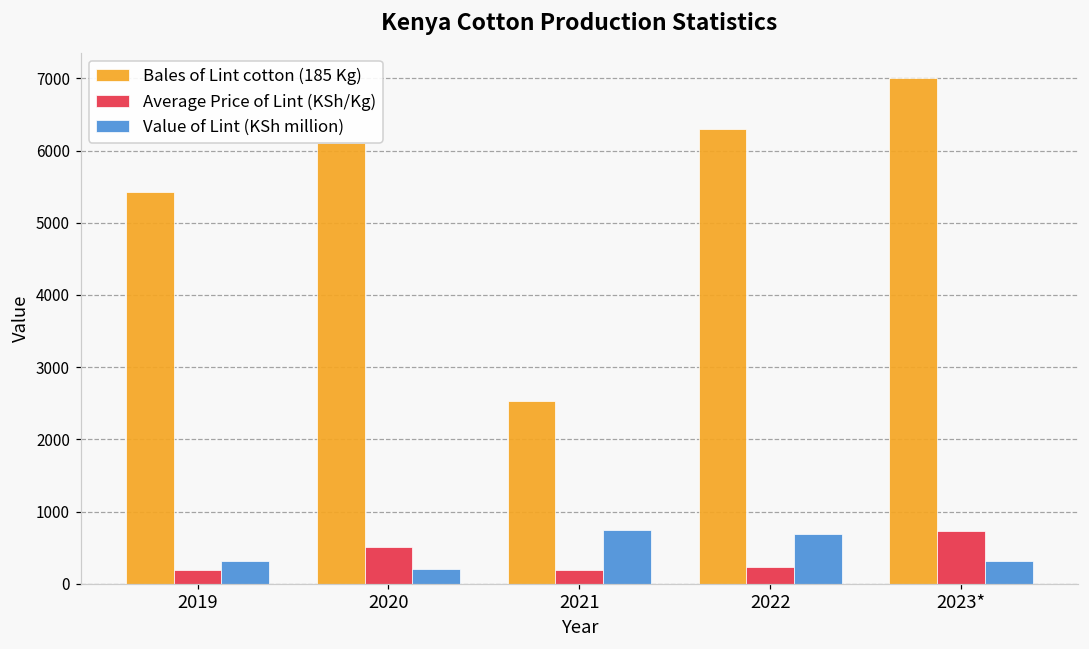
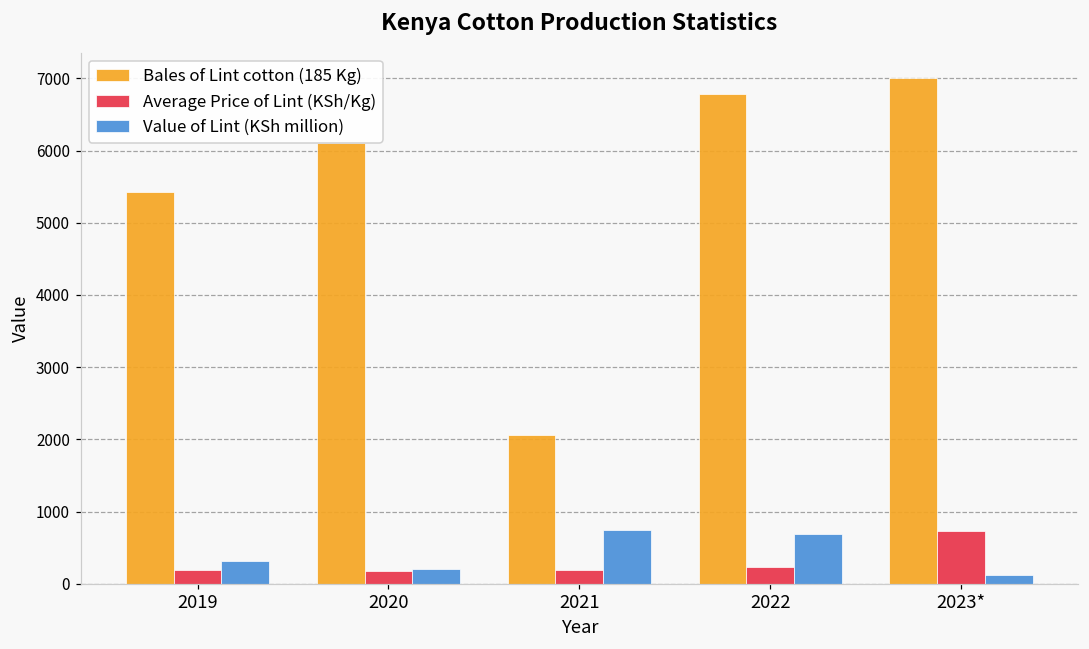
Average Price of Lint (KSh/Kg), 2020: 500 -> 200
Bales of Lint cotton (185 Kg), 2021: 2500 -> 2100
Bales of Lint cotton (185 Kg), 2022: 6300 -> 6800
Value of Lint (KSh million), 2023*: 300 -> 100
